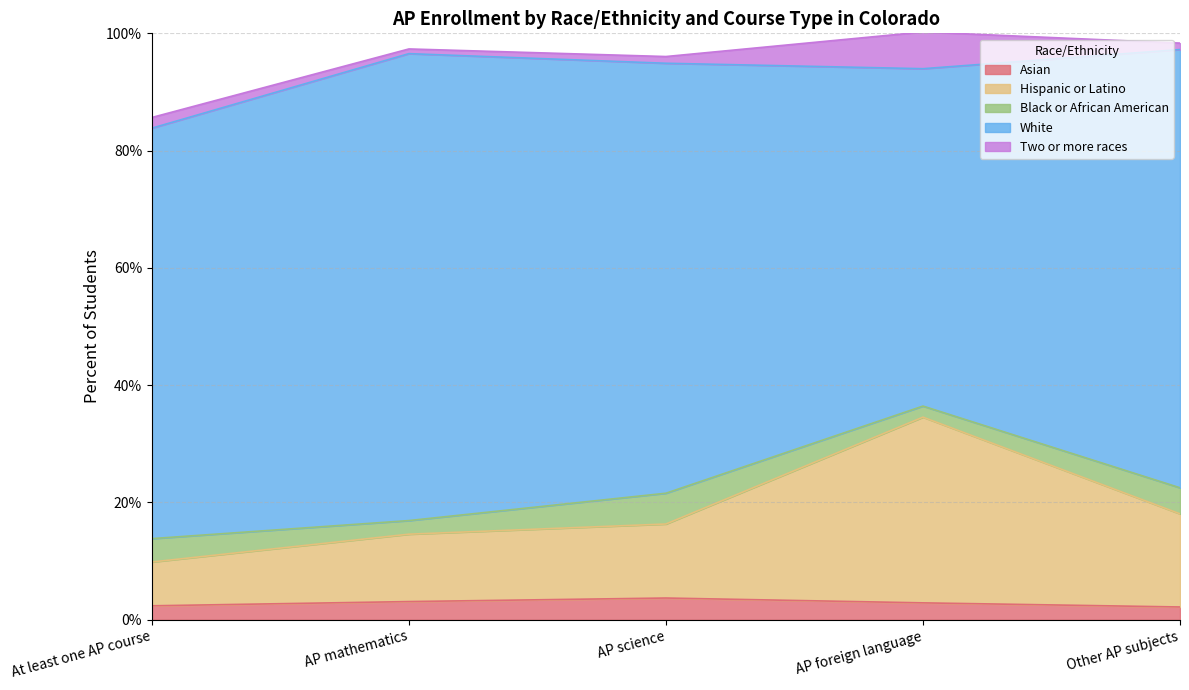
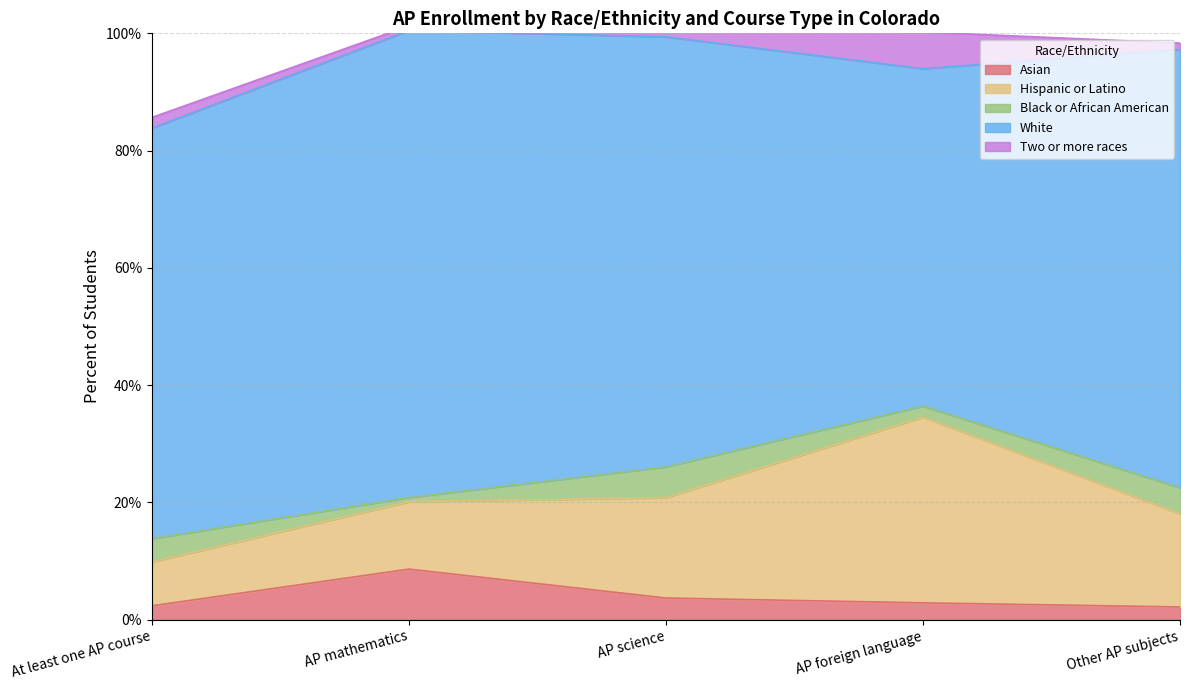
Asian, AP mathematics: 3% -> 9%
Black or African American, AP mathematics: 2% -> 1%
Hispanic or Latino, AP science: 13% -> 17%
